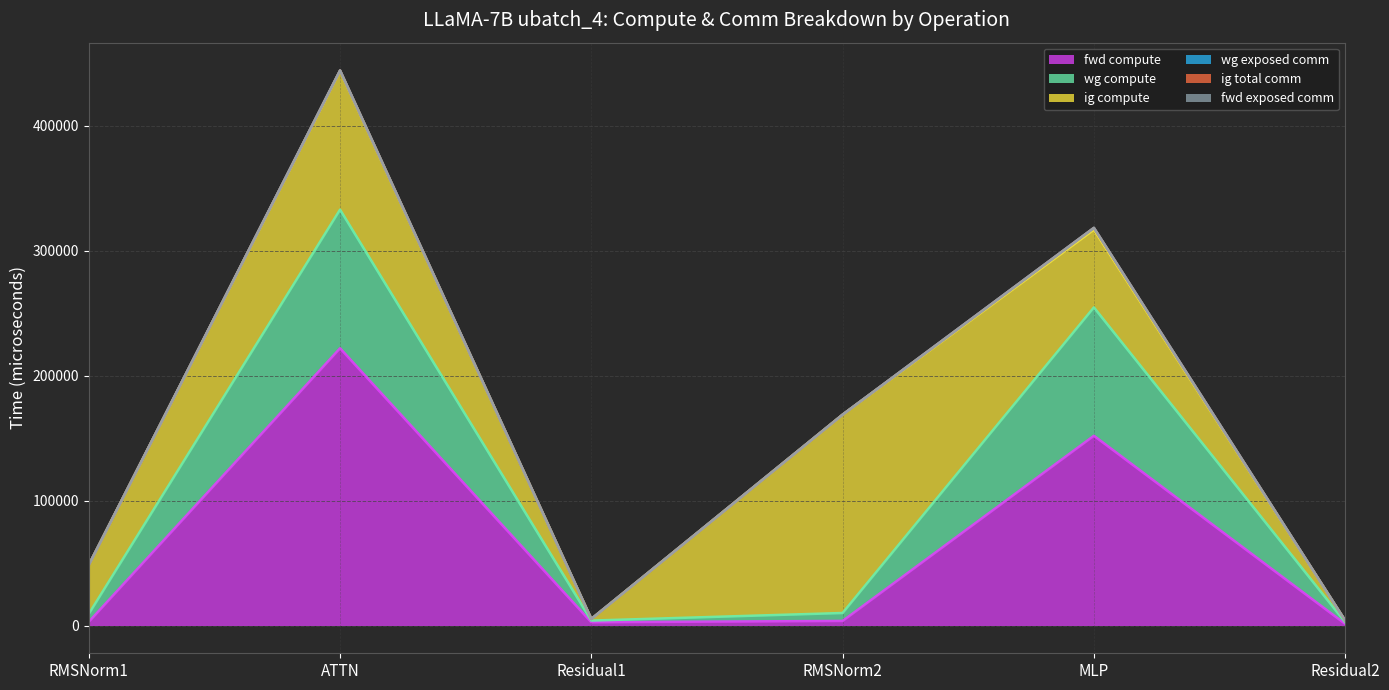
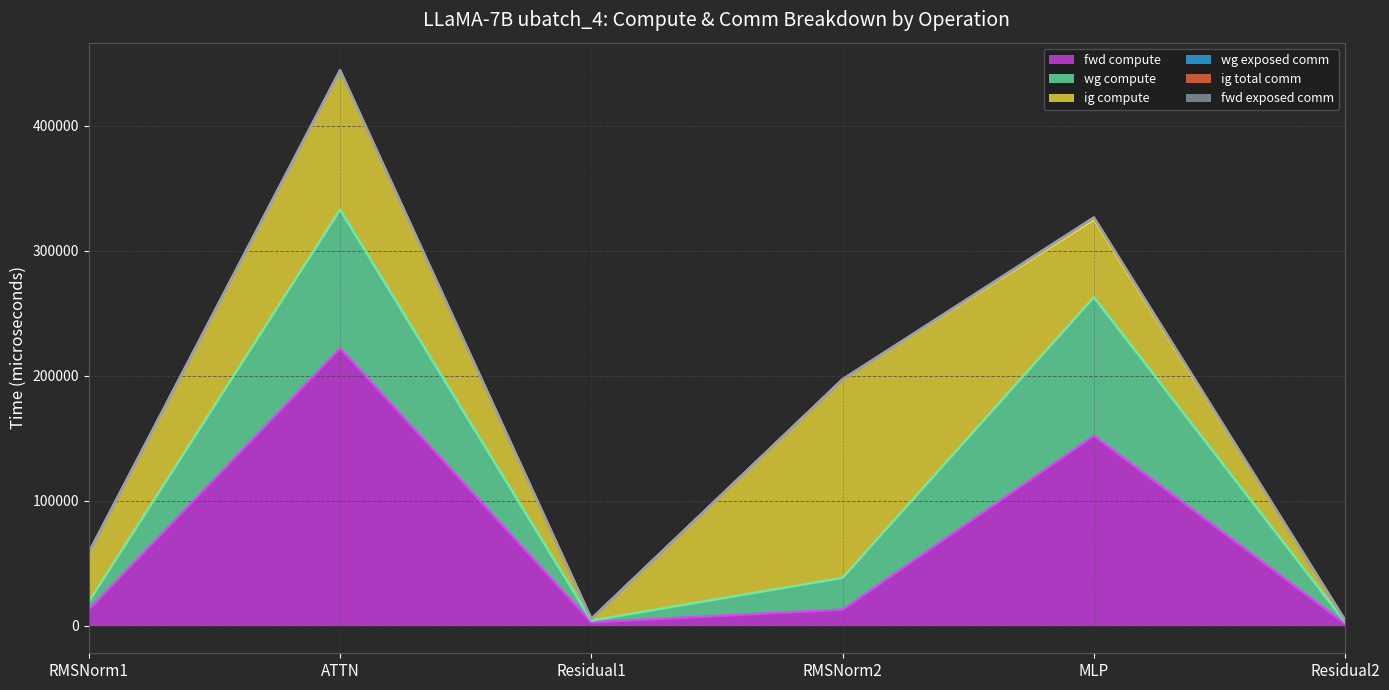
fwd compute, RMSNorm1: 3000 -> 13000
fwd compute, RMSNorm2: 4000 -> 13000
wg compute, RMSNorm2: 6000 -> 25000
wg compute, MLP: 103000 -> 111000
